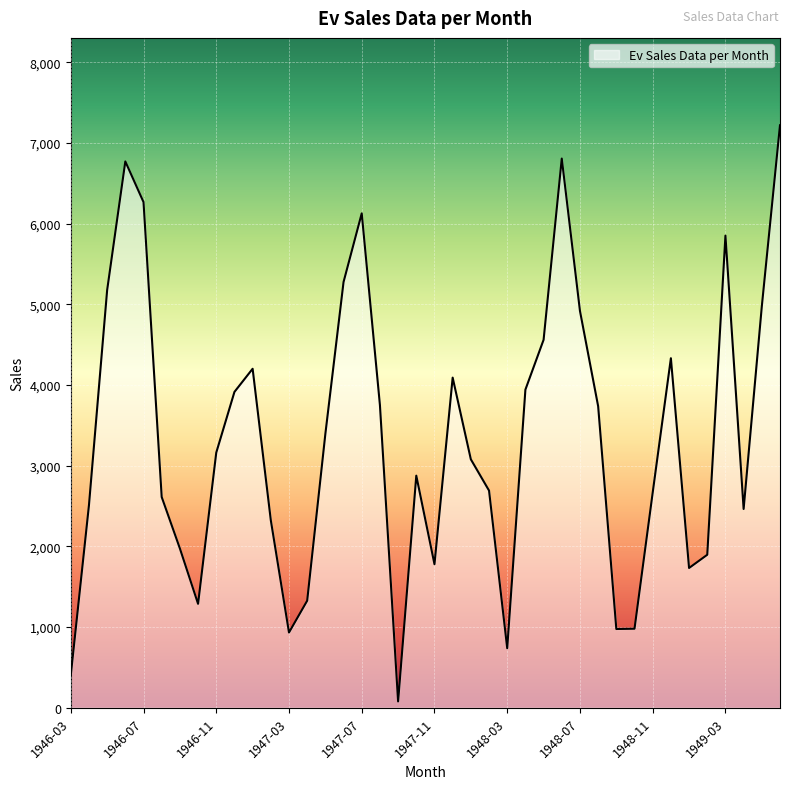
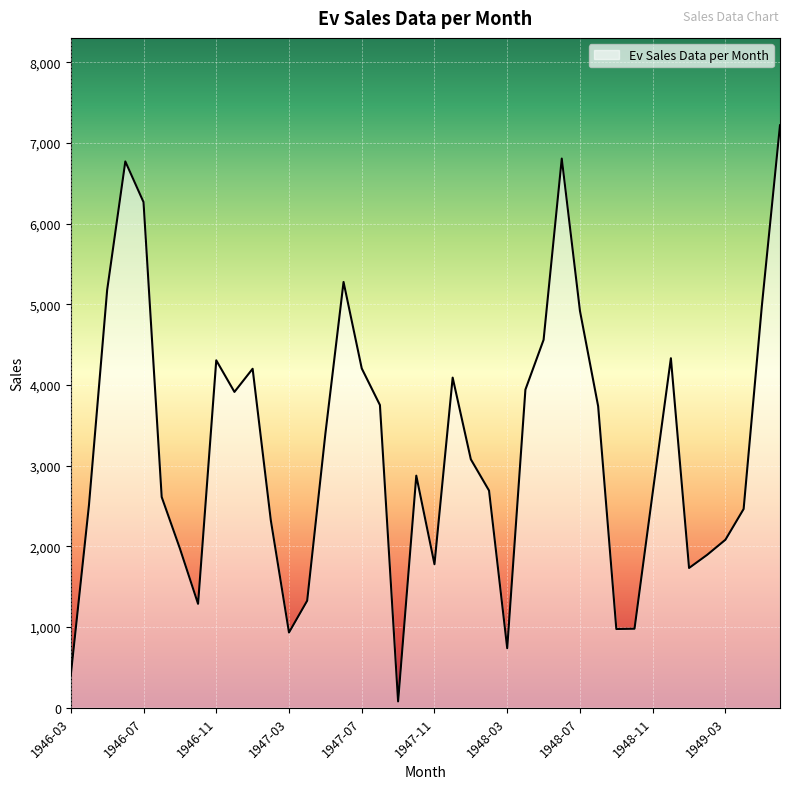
1946-11: 3,200 -> 4,300
1947-07: 6,100 -> 4,200
1949-03: 5,900 -> 2,100
